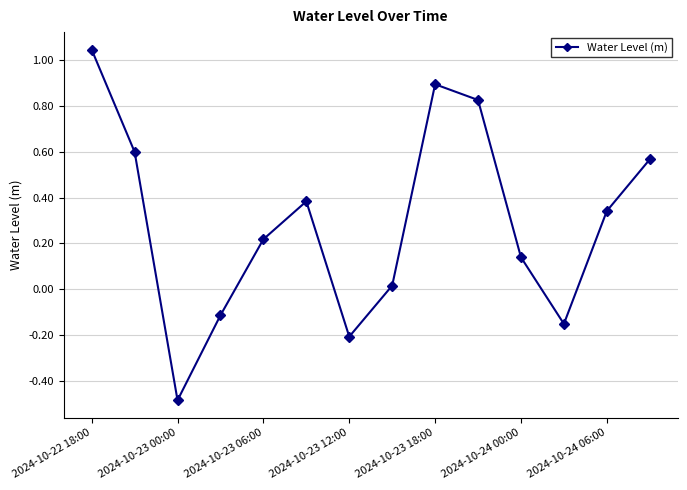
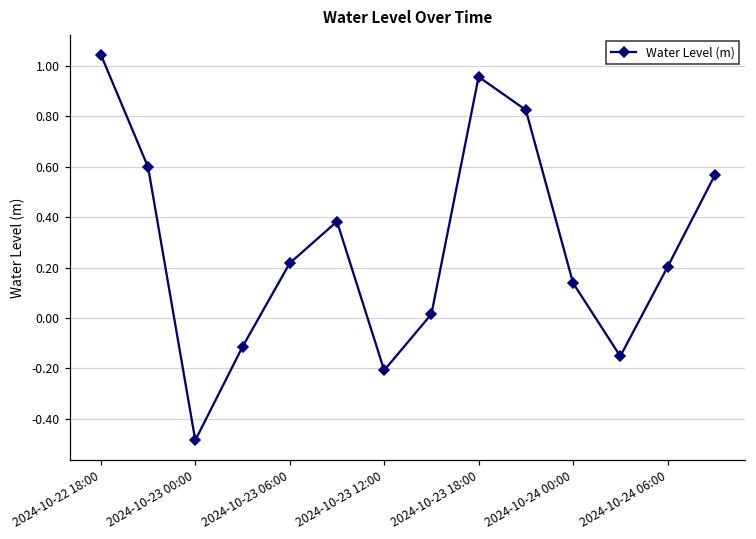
2024-10-23 18:00: 0.89 -> 0.96
2024-10-24 06:00: 0.34 -> 0.20
